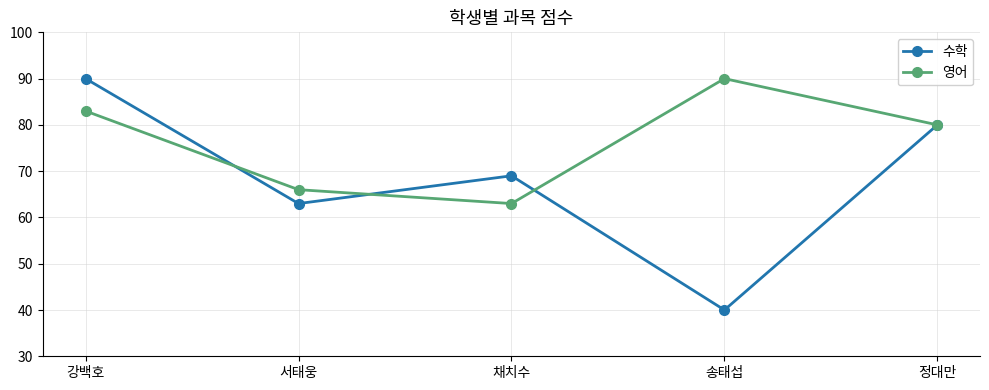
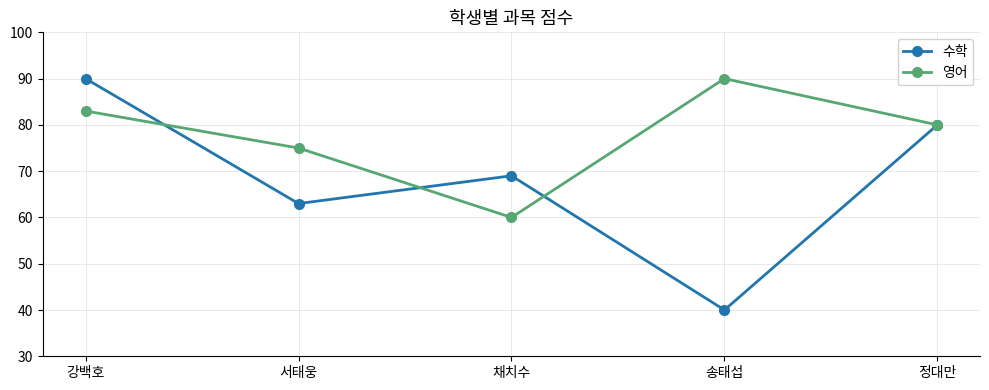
영어, 서태웅: 66 -> 75
영어, 채치수: 63 -> 60
